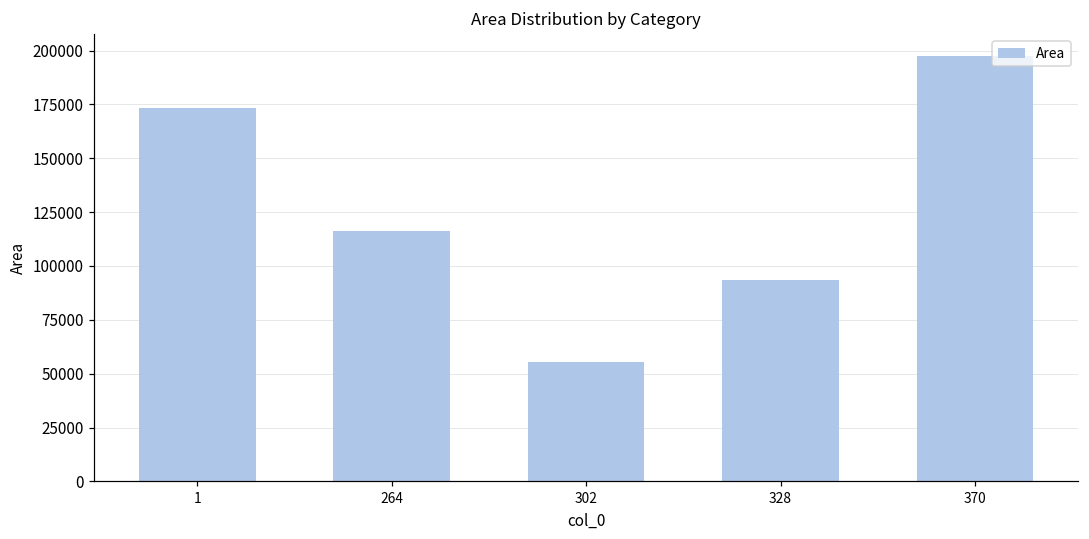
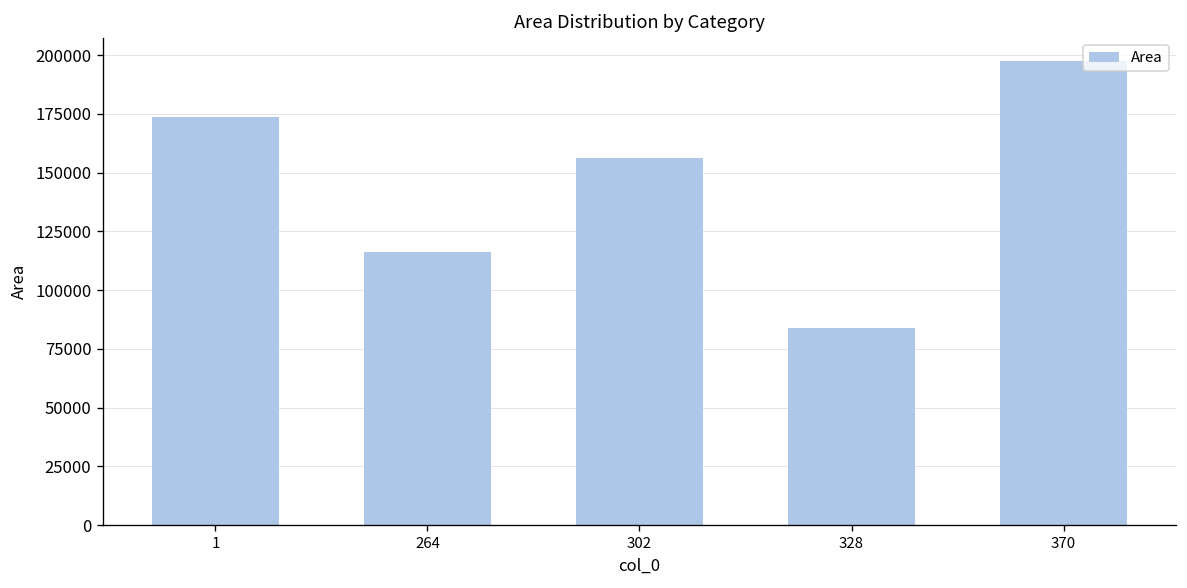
302: 56000 -> 156000
328: 93000 -> 84000
